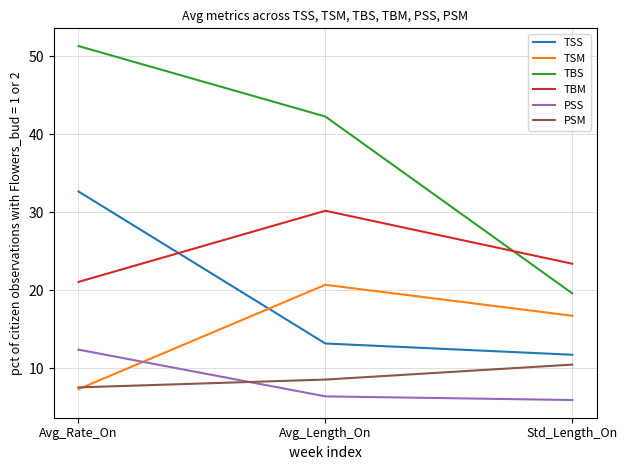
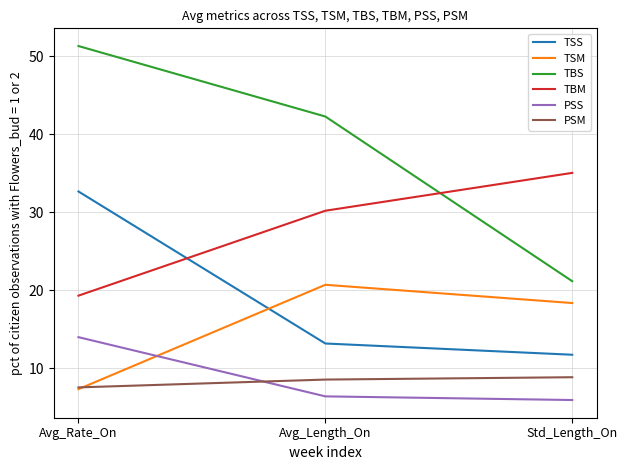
TBM, Avg_Rate_On: 21 -> 19
PSS, Avg_Rate_On: 12 -> 14
TSM, Std_Length_On: 17 -> 18
TBS, Std_Length_On: 20 -> 21
TBM, Std_Length_On: 23 -> 35
PSM, Std_Length_On: 10 -> 9
